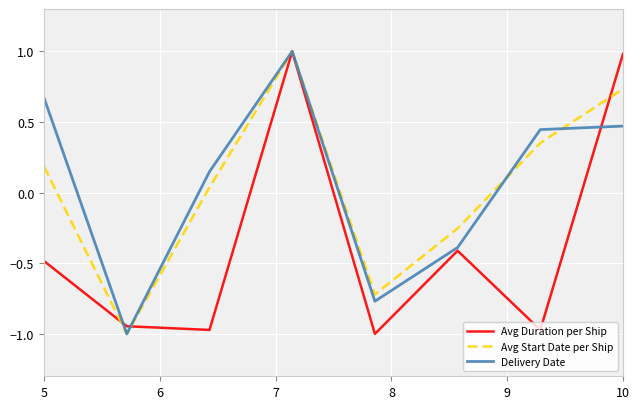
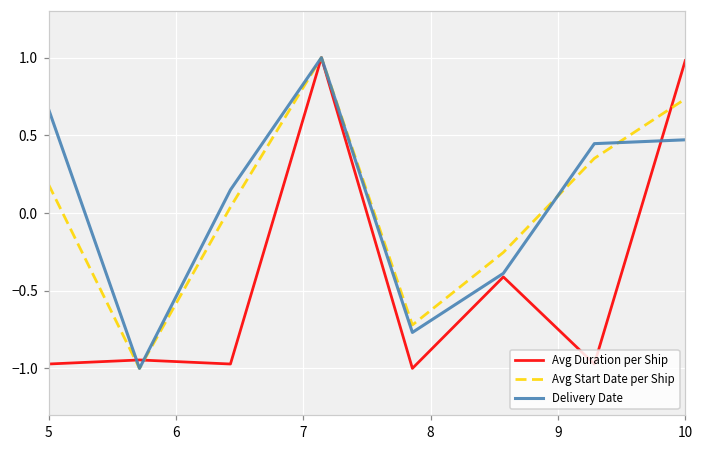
Avg Duration per Ship, 5: -0.48 -> -0.97
